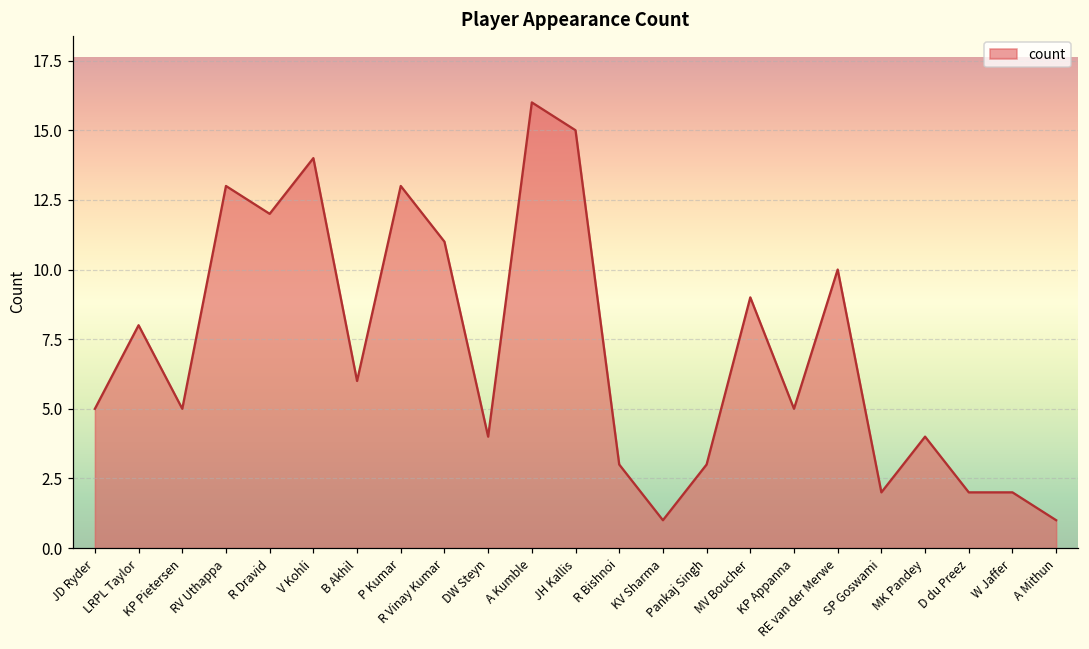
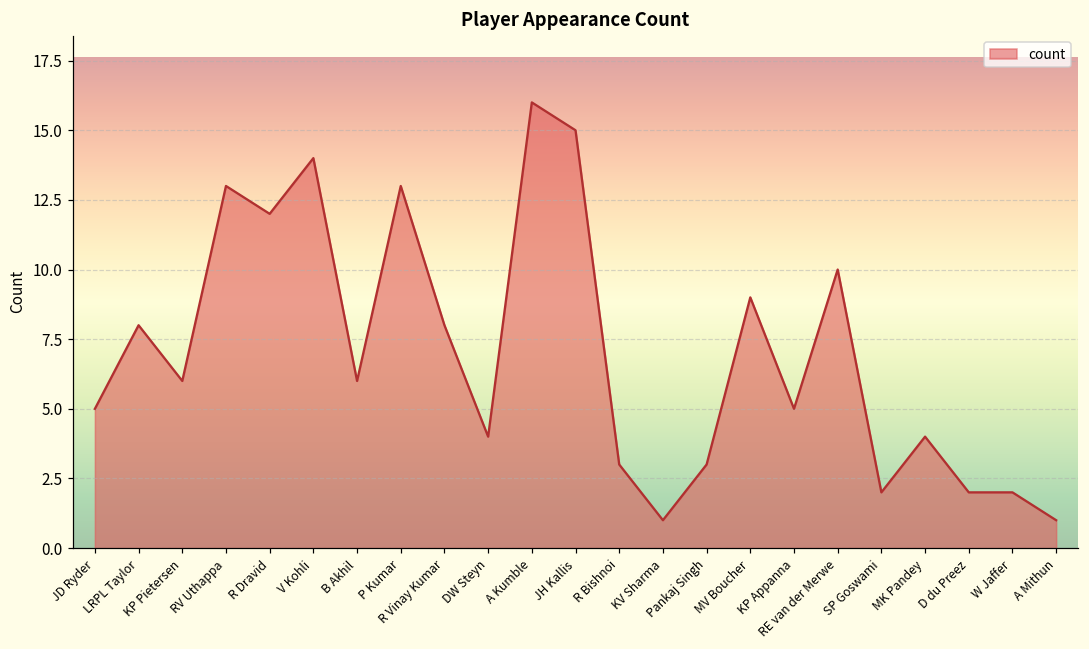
KP Pietersen: 5 -> 6
R Vinay Kumar: 11 -> 8
